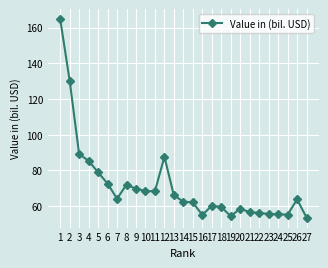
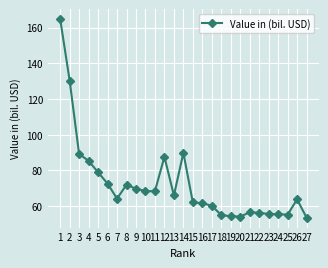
14: 63 -> 90
16: 55 -> 62
18: 60 -> 55
20: 59 -> 54
